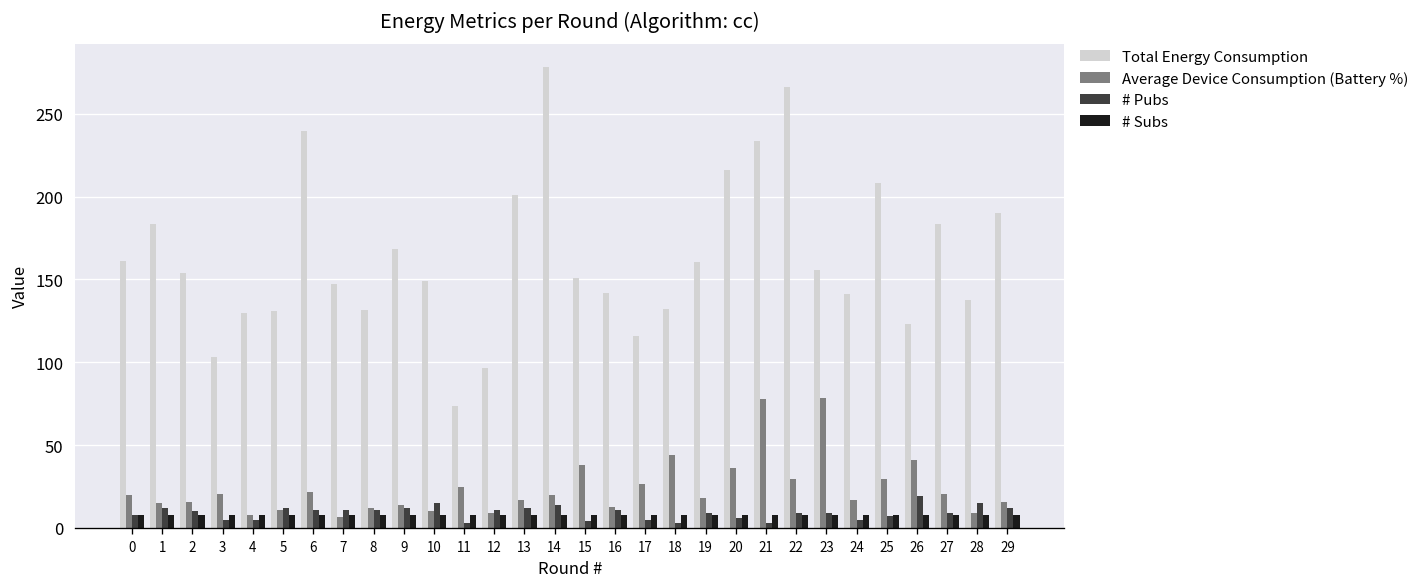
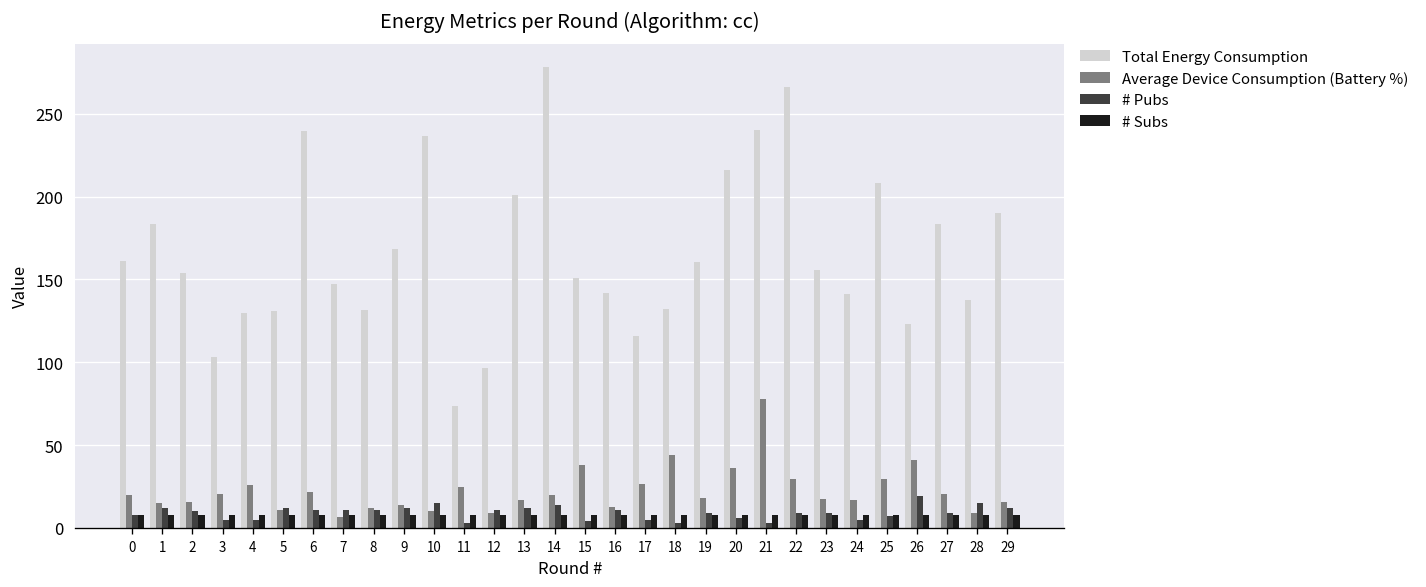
Average Device Consumption (Battery %), 4: 8 -> 26
Total Energy Consumption, 10: 149 -> 237
Total Energy Consumption, 21: 234 -> 240
Average Device Consumption (Battery %), 23: 79 -> 17
